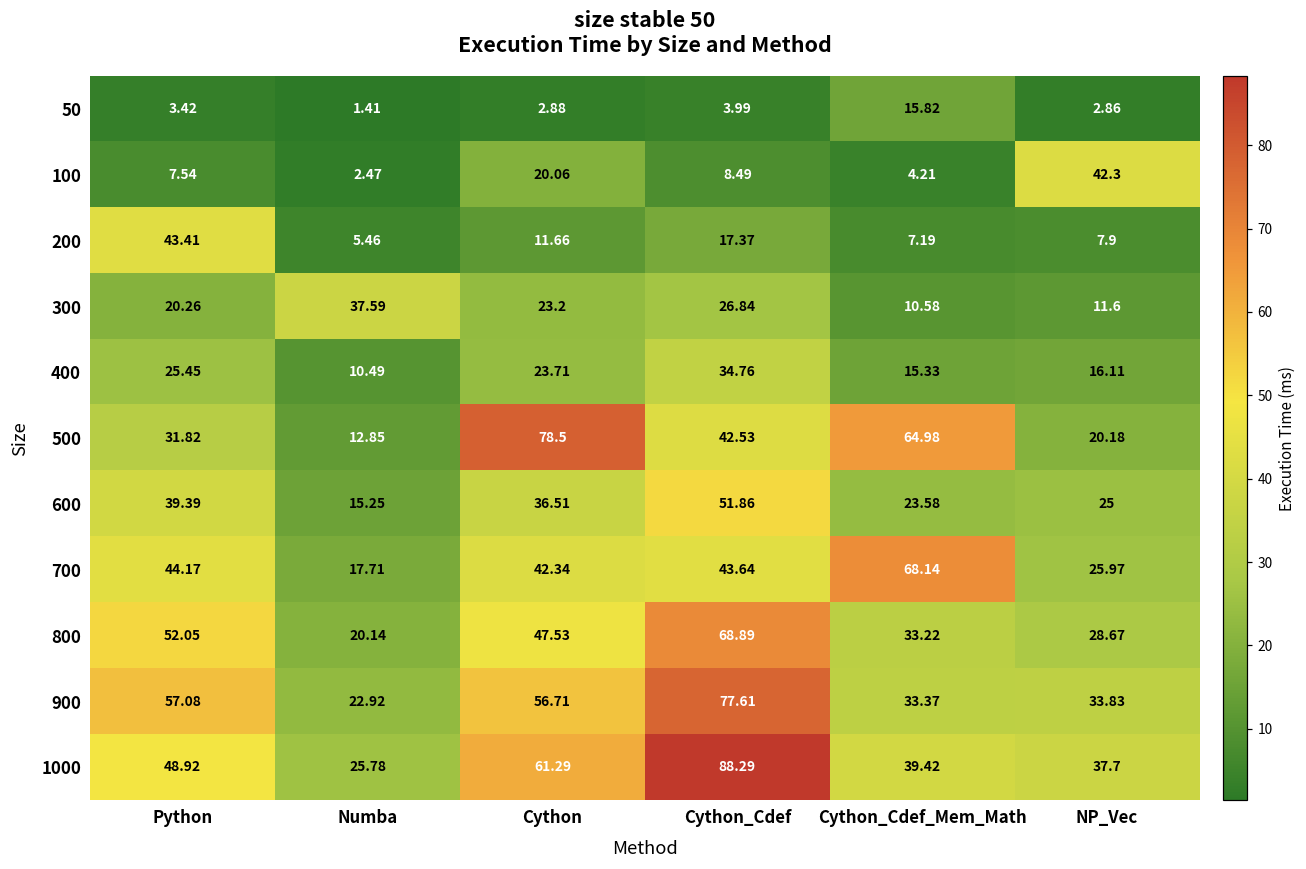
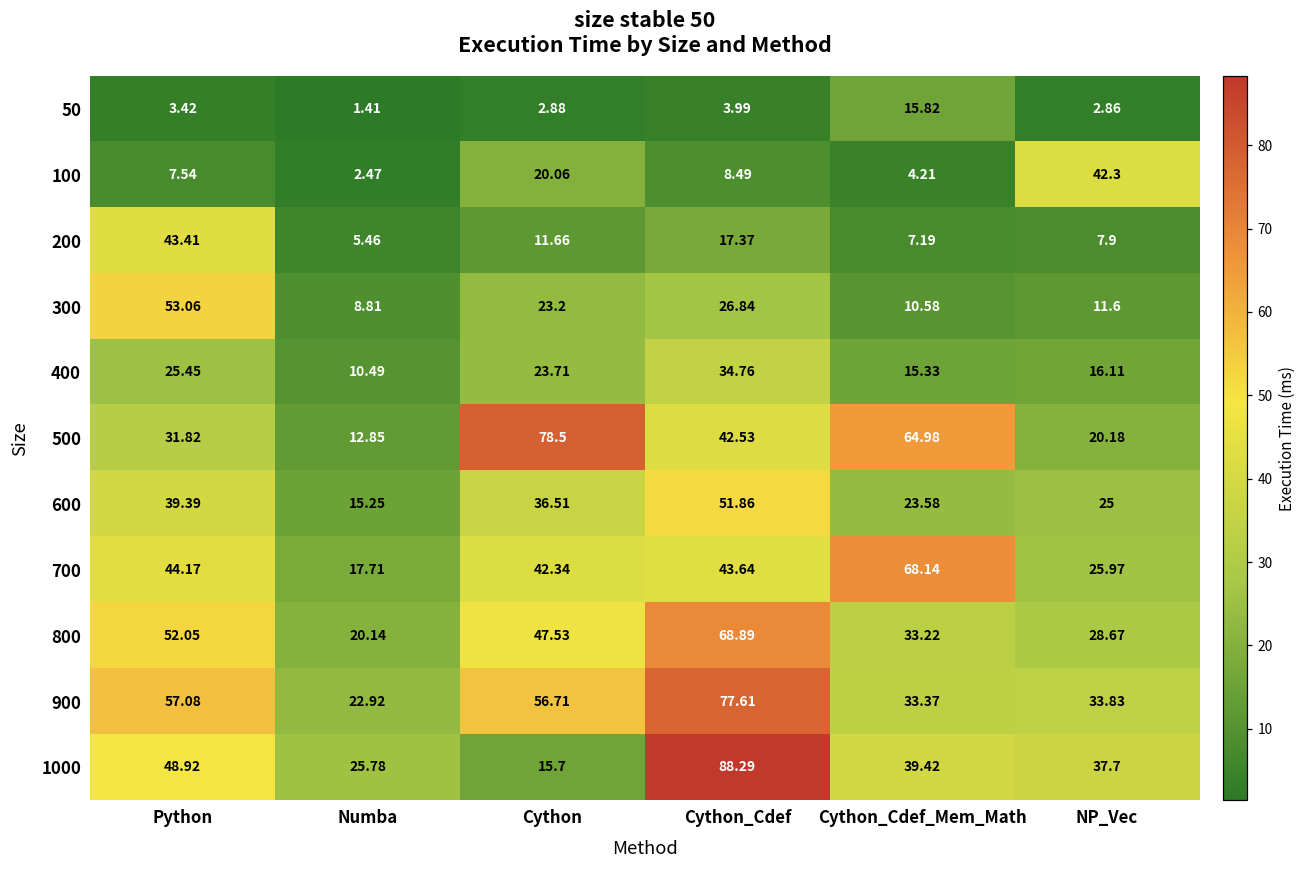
300, Python: 20.26 -> 53.06
300, Numba: 37.59 -> 8.81
1000, Cython: 61.29 -> 15.7
